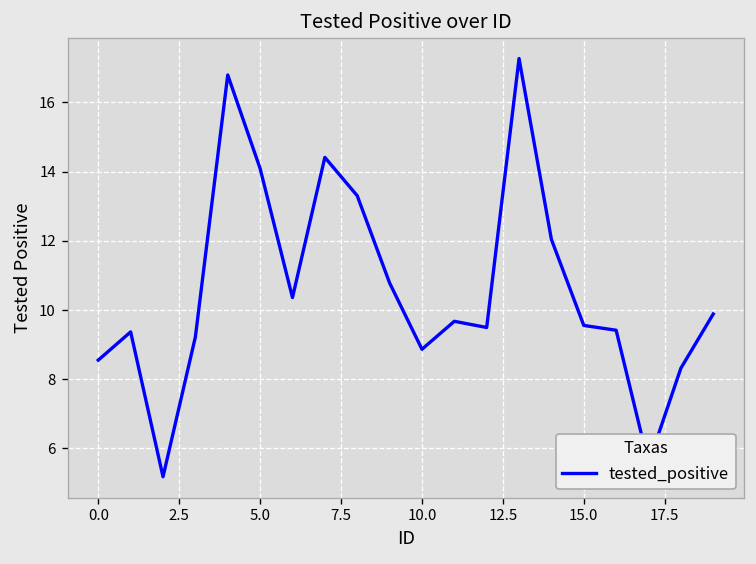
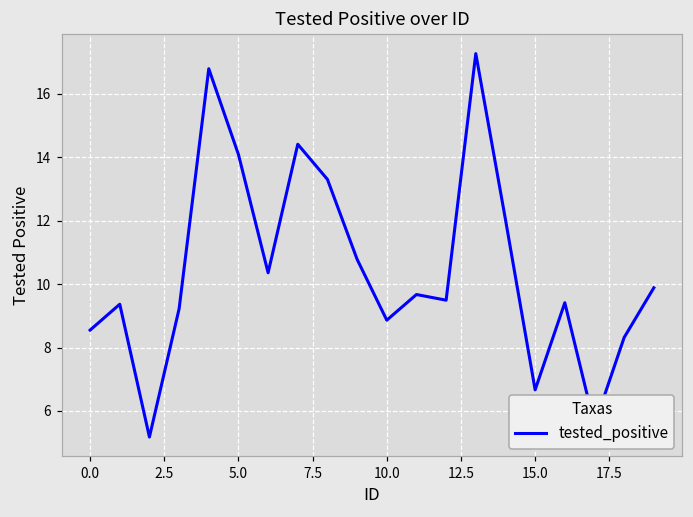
15.0: 9.6 -> 6.7
